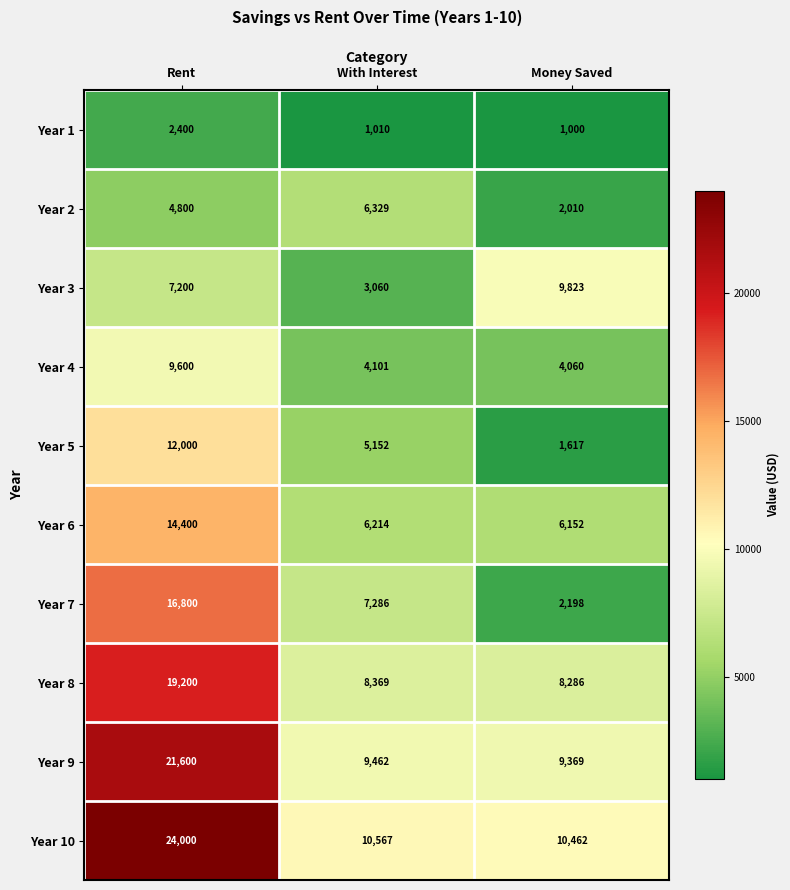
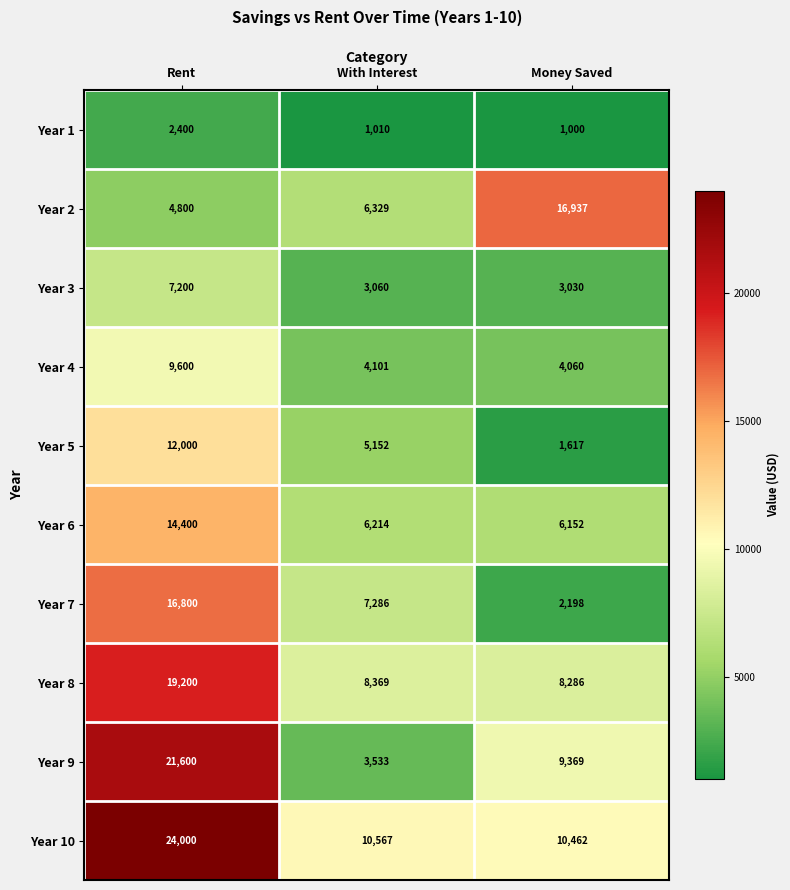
Year 2, Money Saved: 2,010 -> 16,937
Year 3, Money Saved: 9,823 -> 3,030
Year 9, With Interest: 9,462 -> 3,533
